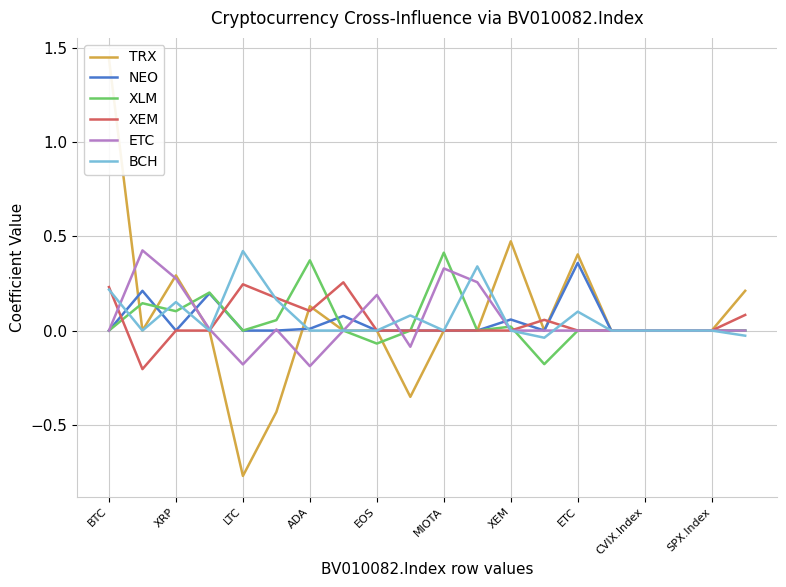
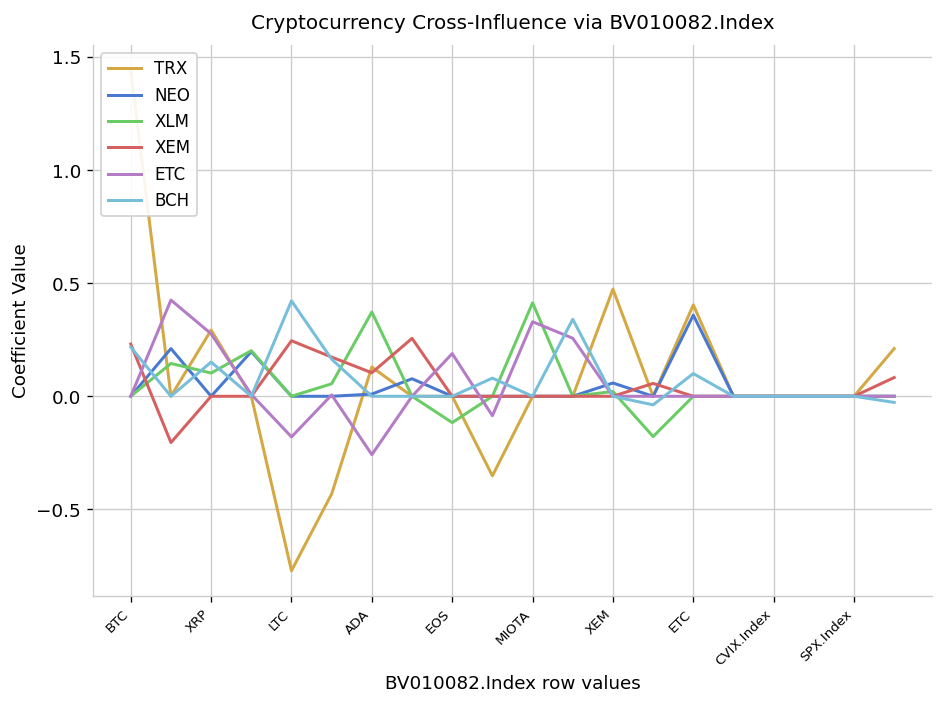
ETC, ADA: -0.19 -> -0.26
XLM, EOS: -0.07 -> -0.12
